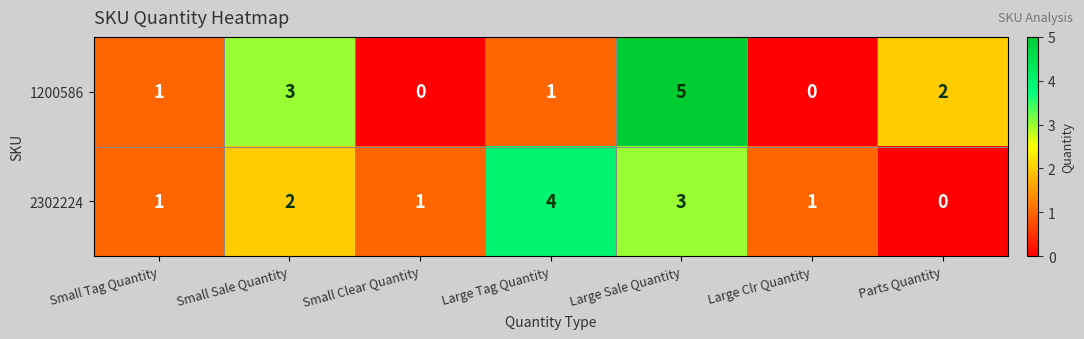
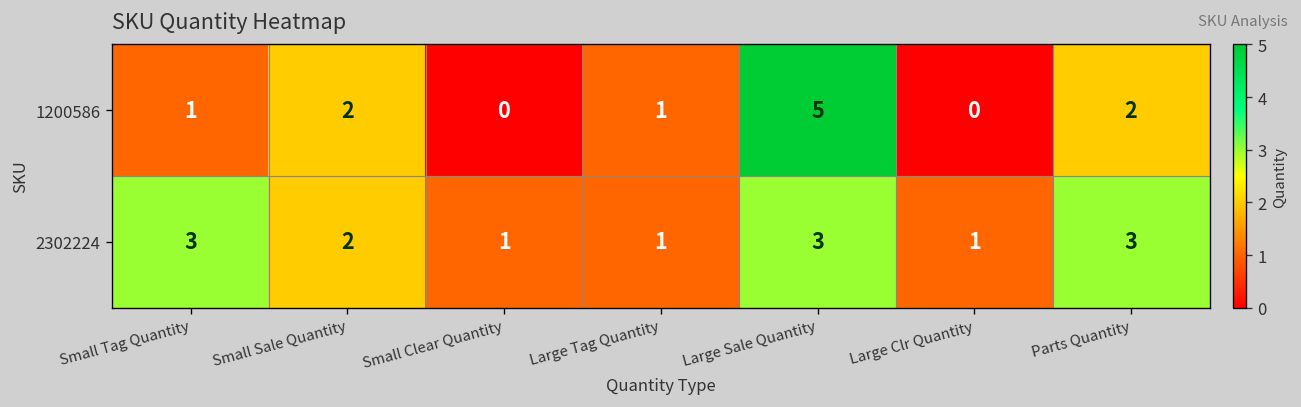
1200586, Small Sale Quantity: 3 -> 2
2302224, Small Tag Quantity: 1 -> 3
2302224, Large Tag Quantity: 4 -> 1
2302224, Parts Quantity: 0 -> 3
